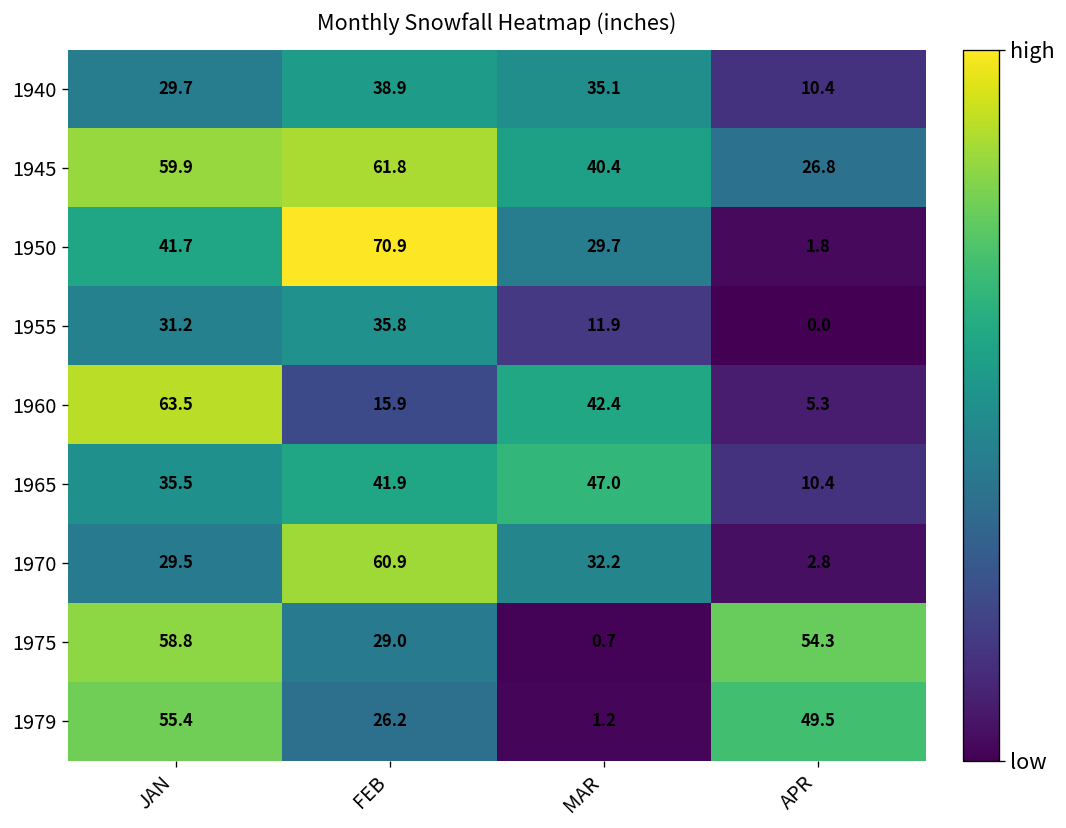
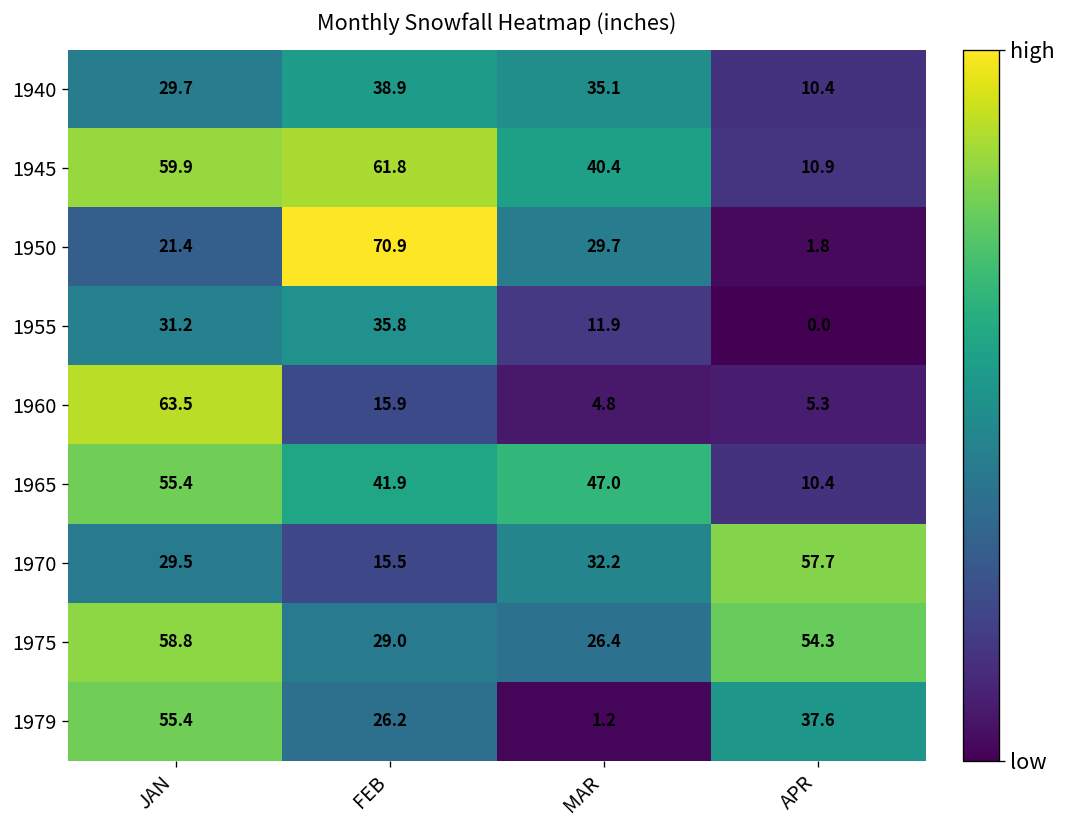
1945, APR: 26.8 -> 10.9
1950, JAN: 41.7 -> 21.4
1960, MAR: 42.4 -> 4.8
1965, JAN: 35.5 -> 55.4
1970, FEB: 60.9 -> 15.5
1970, APR: 2.8 -> 57.7
1975, MAR: 0.7 -> 26.4
1979, APR: 49.5 -> 37.6
